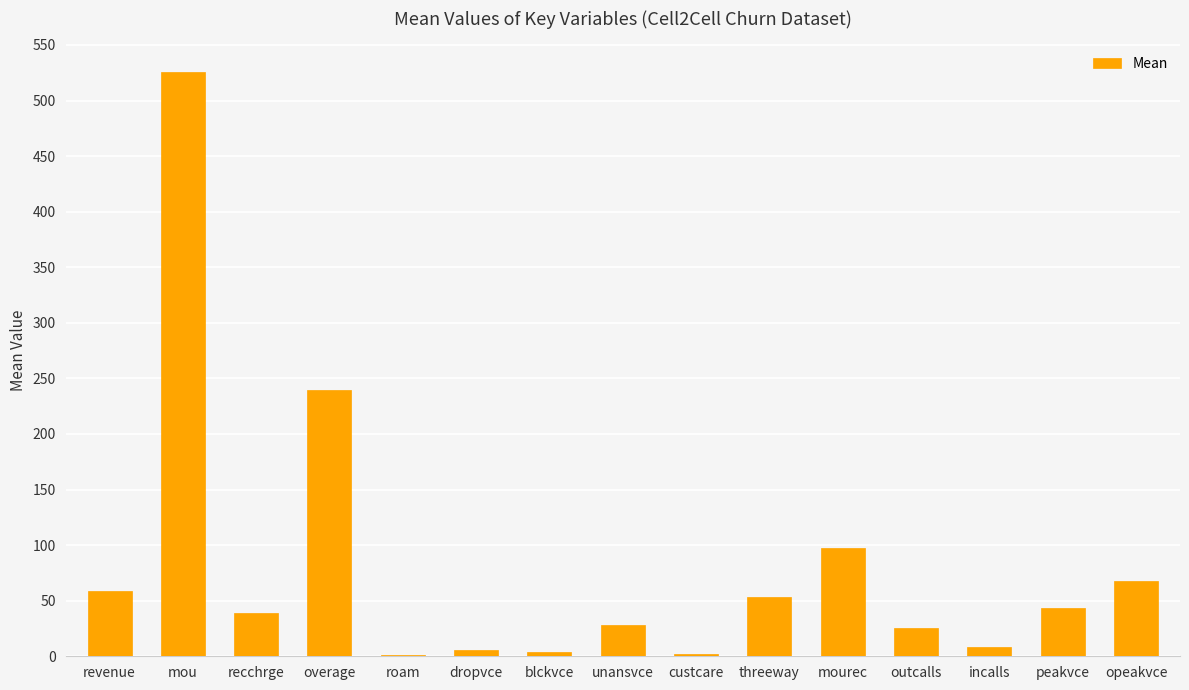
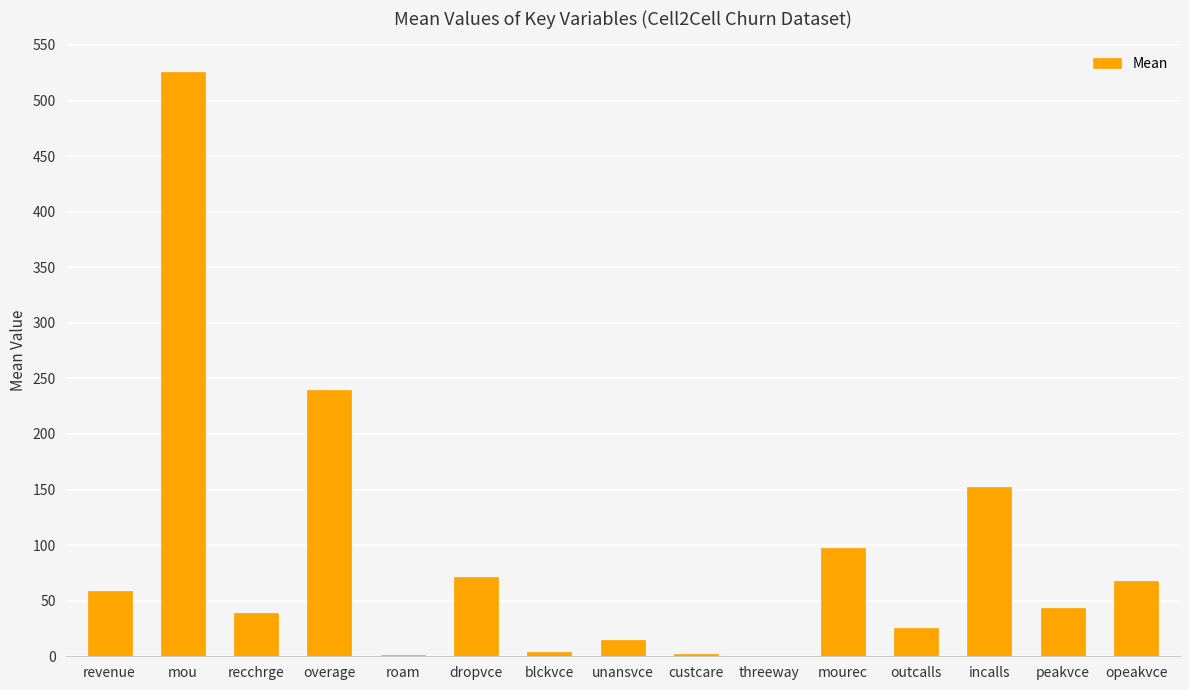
dropvce: 6 -> 71
unansvce: 28 -> 15
threeway: 53 -> 0
incalls: 8 -> 152
